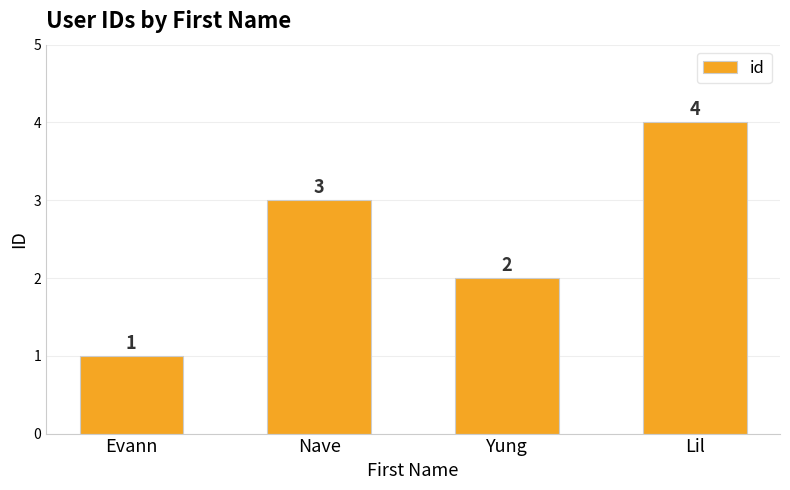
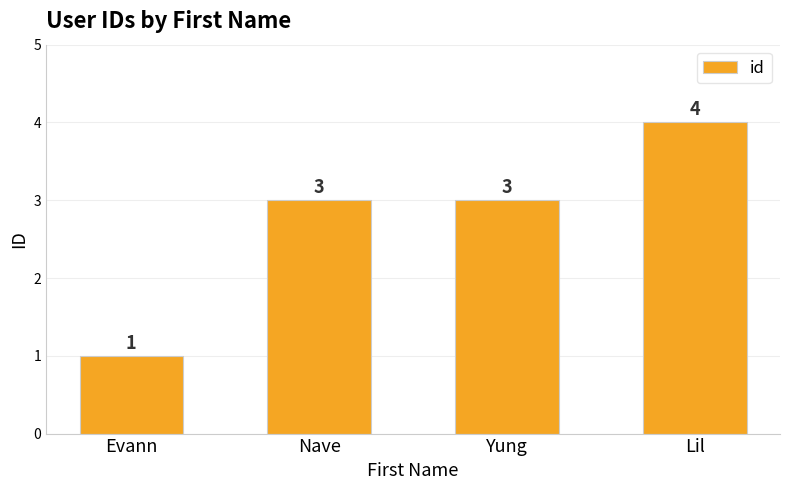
Yung: 2 -> 3
